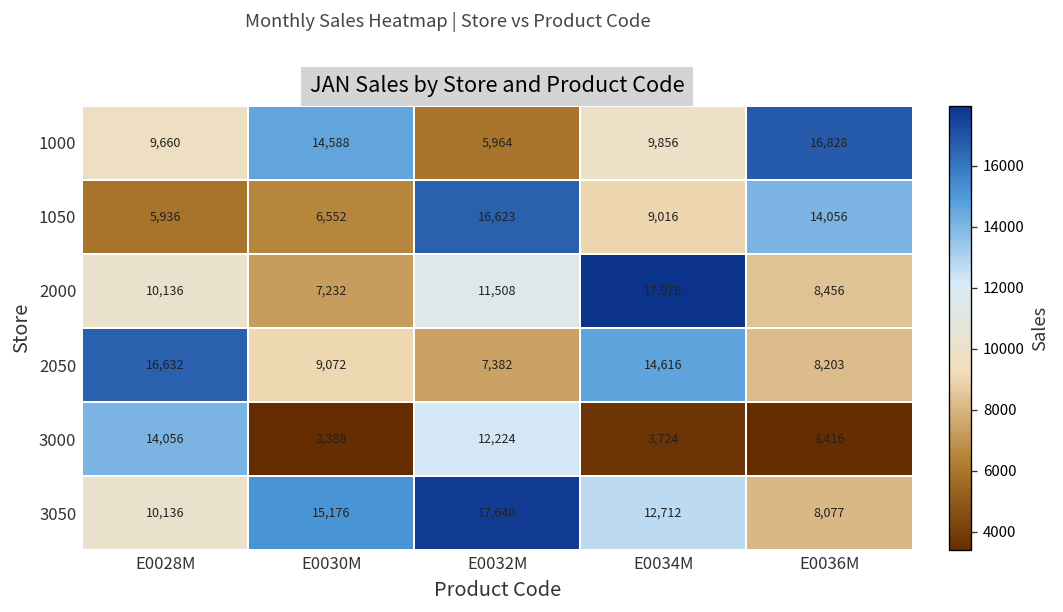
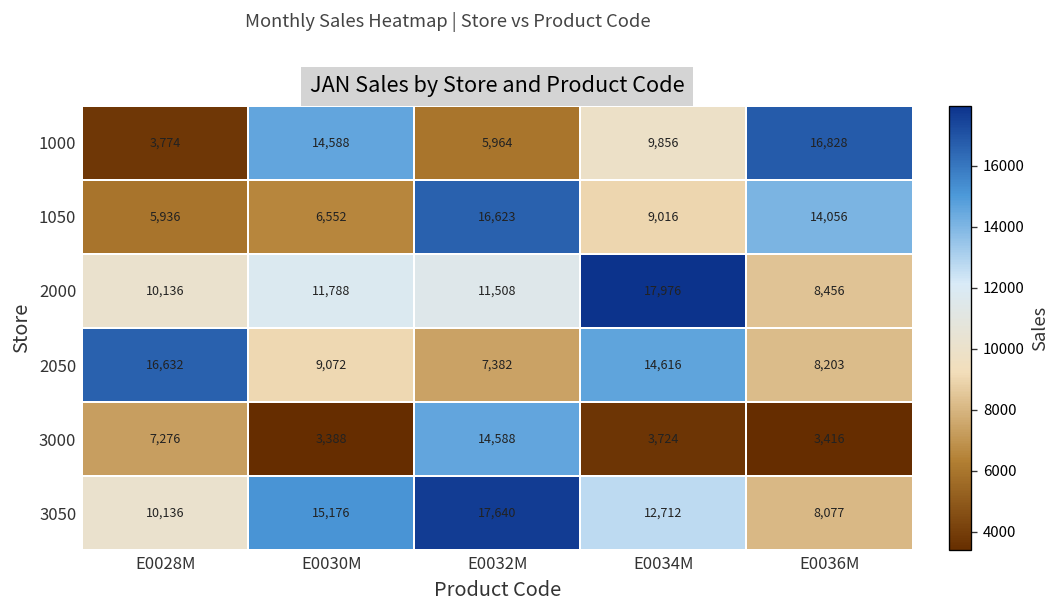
1000, E0028M: 9,660 -> 3,774
2000, E0030M: 7,232 -> 11,788
3000, E0028M: 14,056 -> 7,276
3000, E0032M: 12,224 -> 14,588
